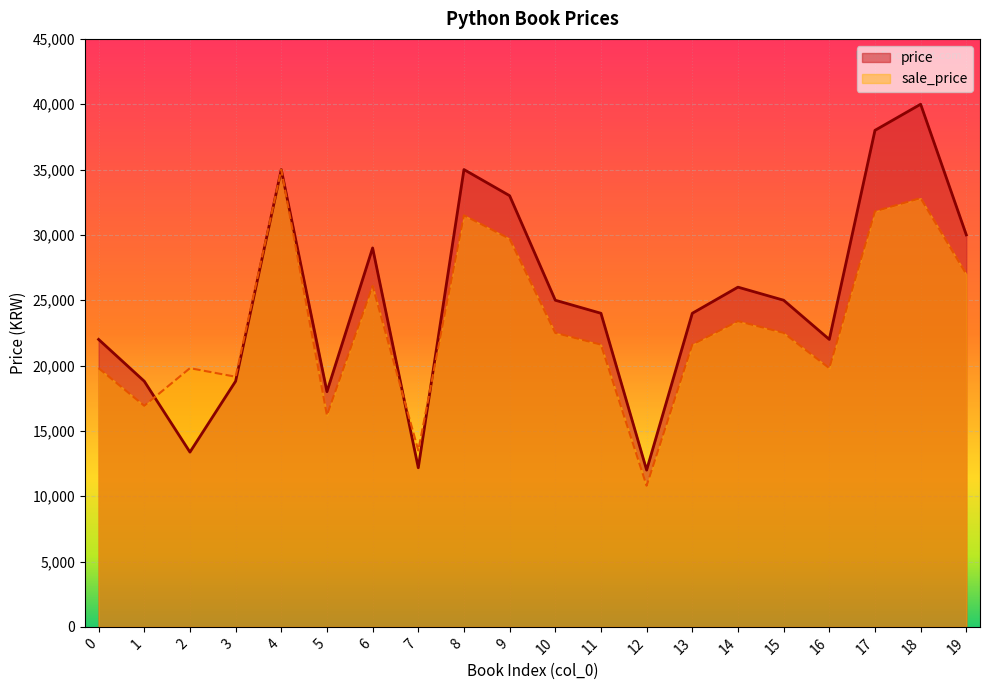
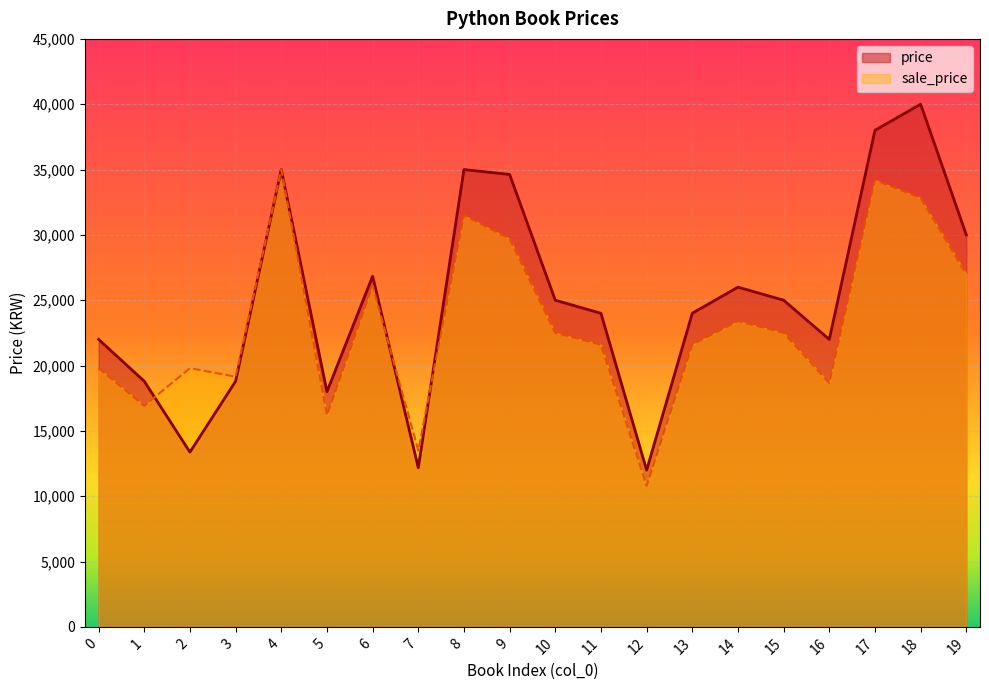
price, 6: 29,000 -> 26,800
price, 9: 33,000 -> 34,600
sale_price, 16: 19,800 -> 18,700
sale_price, 17: 31,800 -> 34,200
